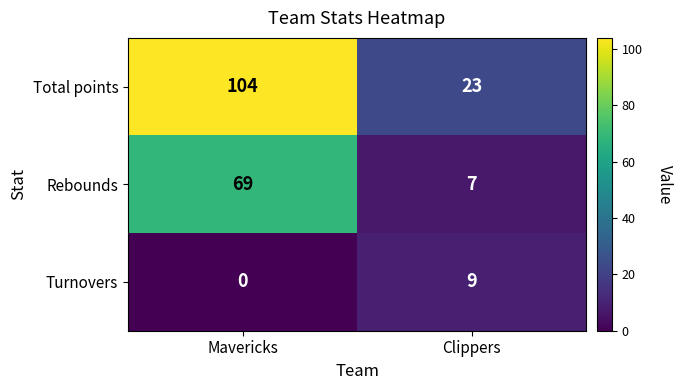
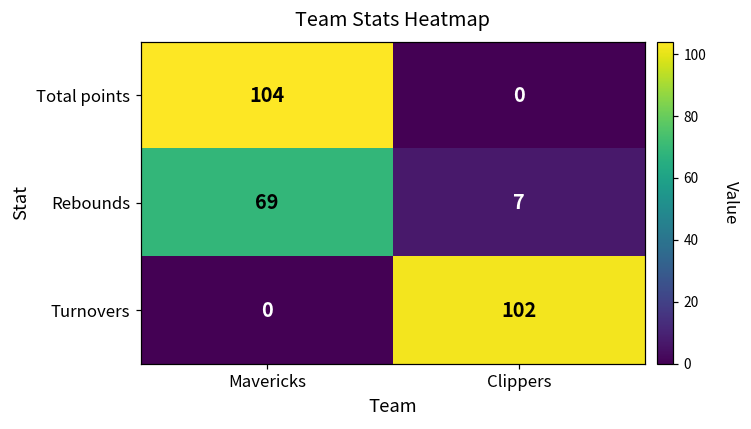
Total points, Clippers: 23 -> 0
Turnovers, Clippers: 9 -> 102
